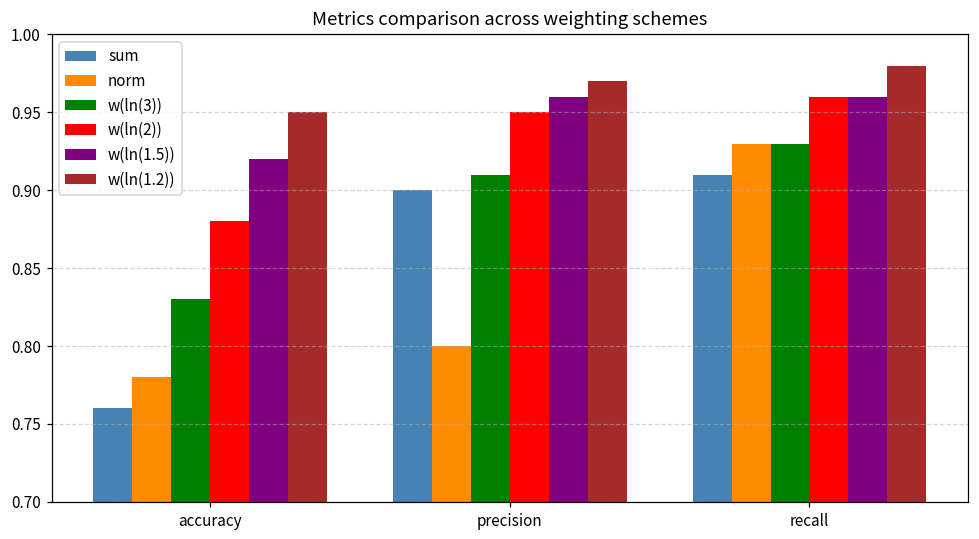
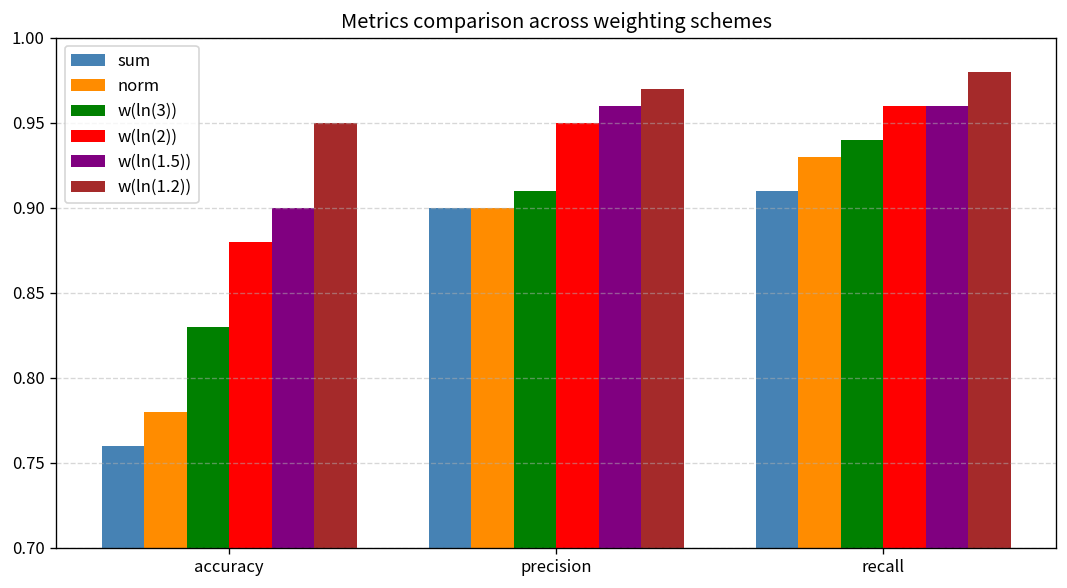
w(ln(1.5)), accuracy: 0.92 -> 0.90
norm, precision: 0.8 -> 0.9
w(ln(3)), recall: 0.93 -> 0.94
